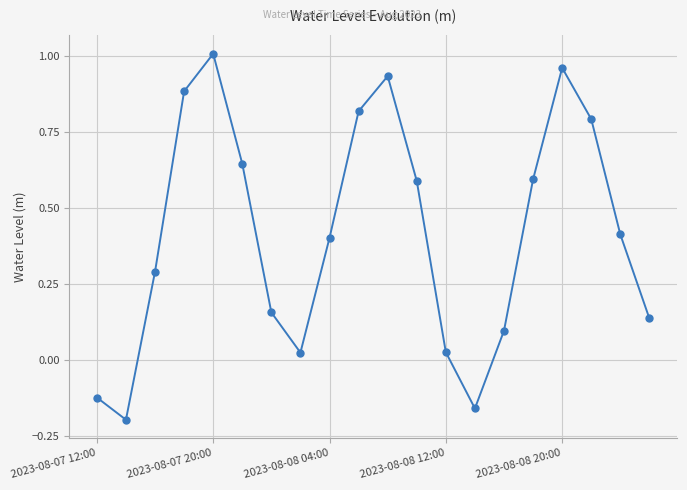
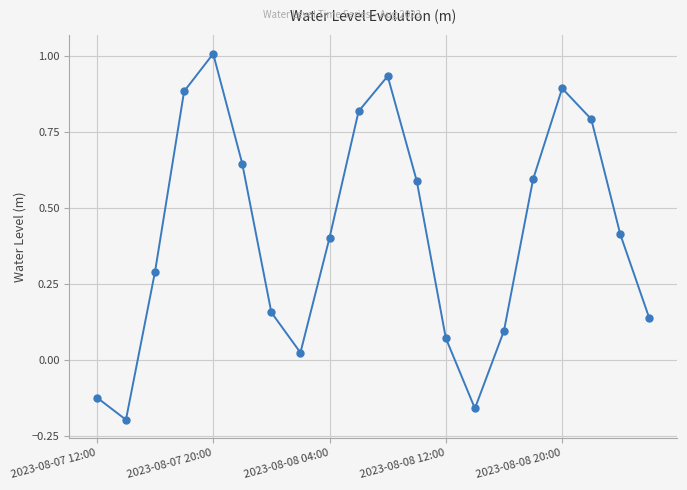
2023-08-08 12:00: 0.02 -> 0.07
2023-08-08 20:00: 0.96 -> 0.89
